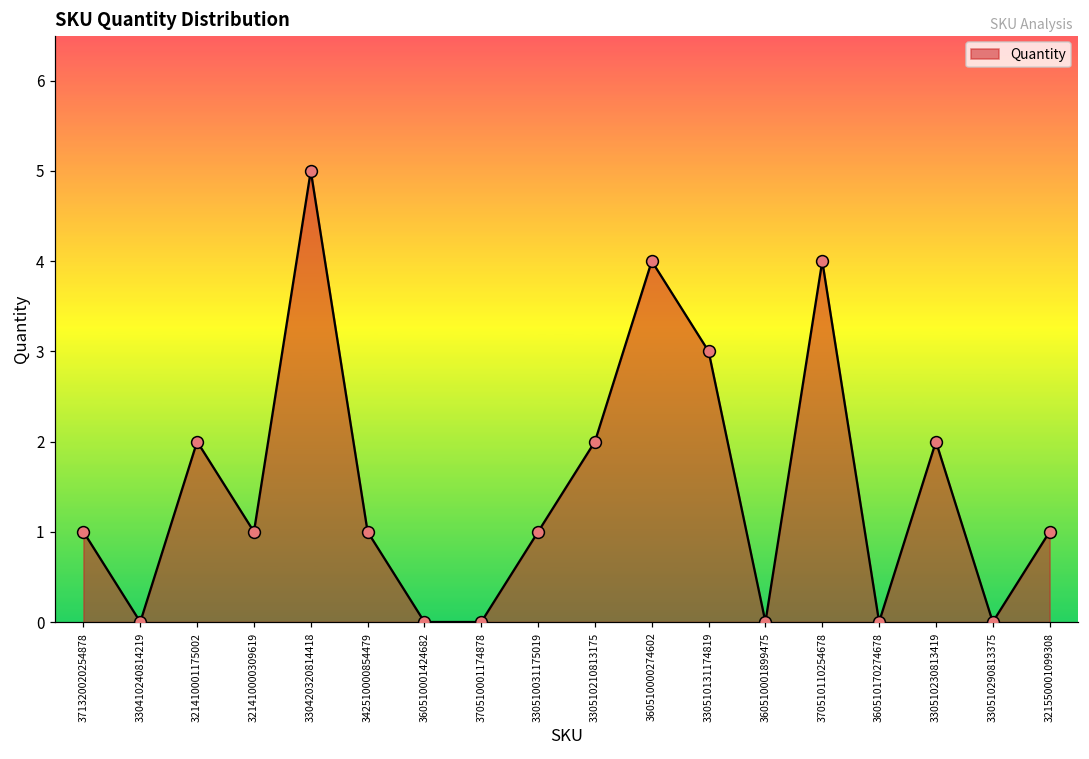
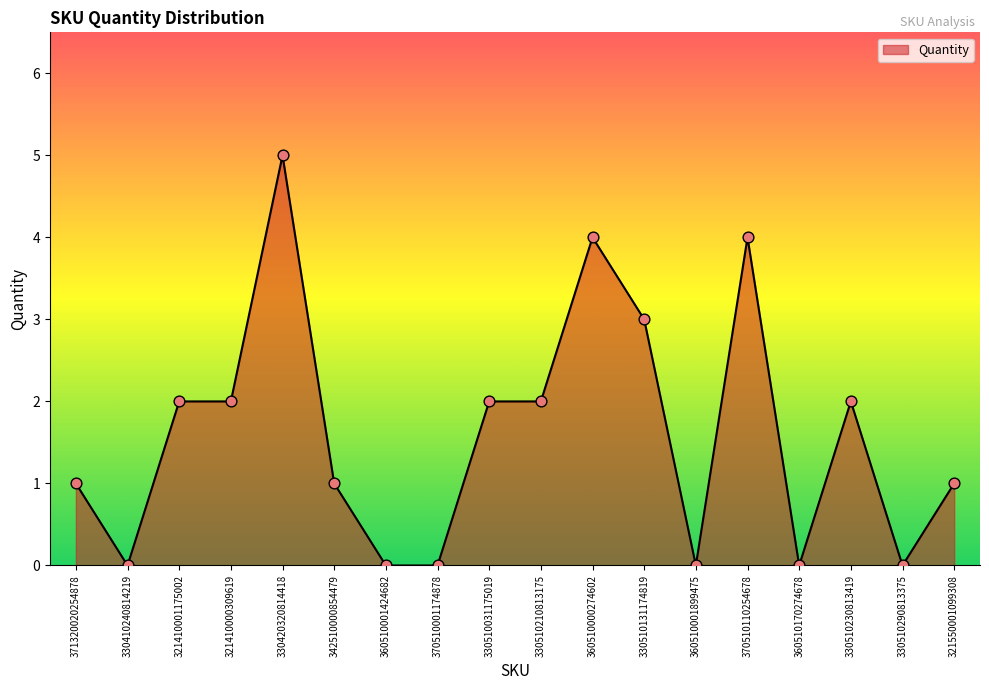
321410000309619: 1 -> 2
330510031175019: 1 -> 2
